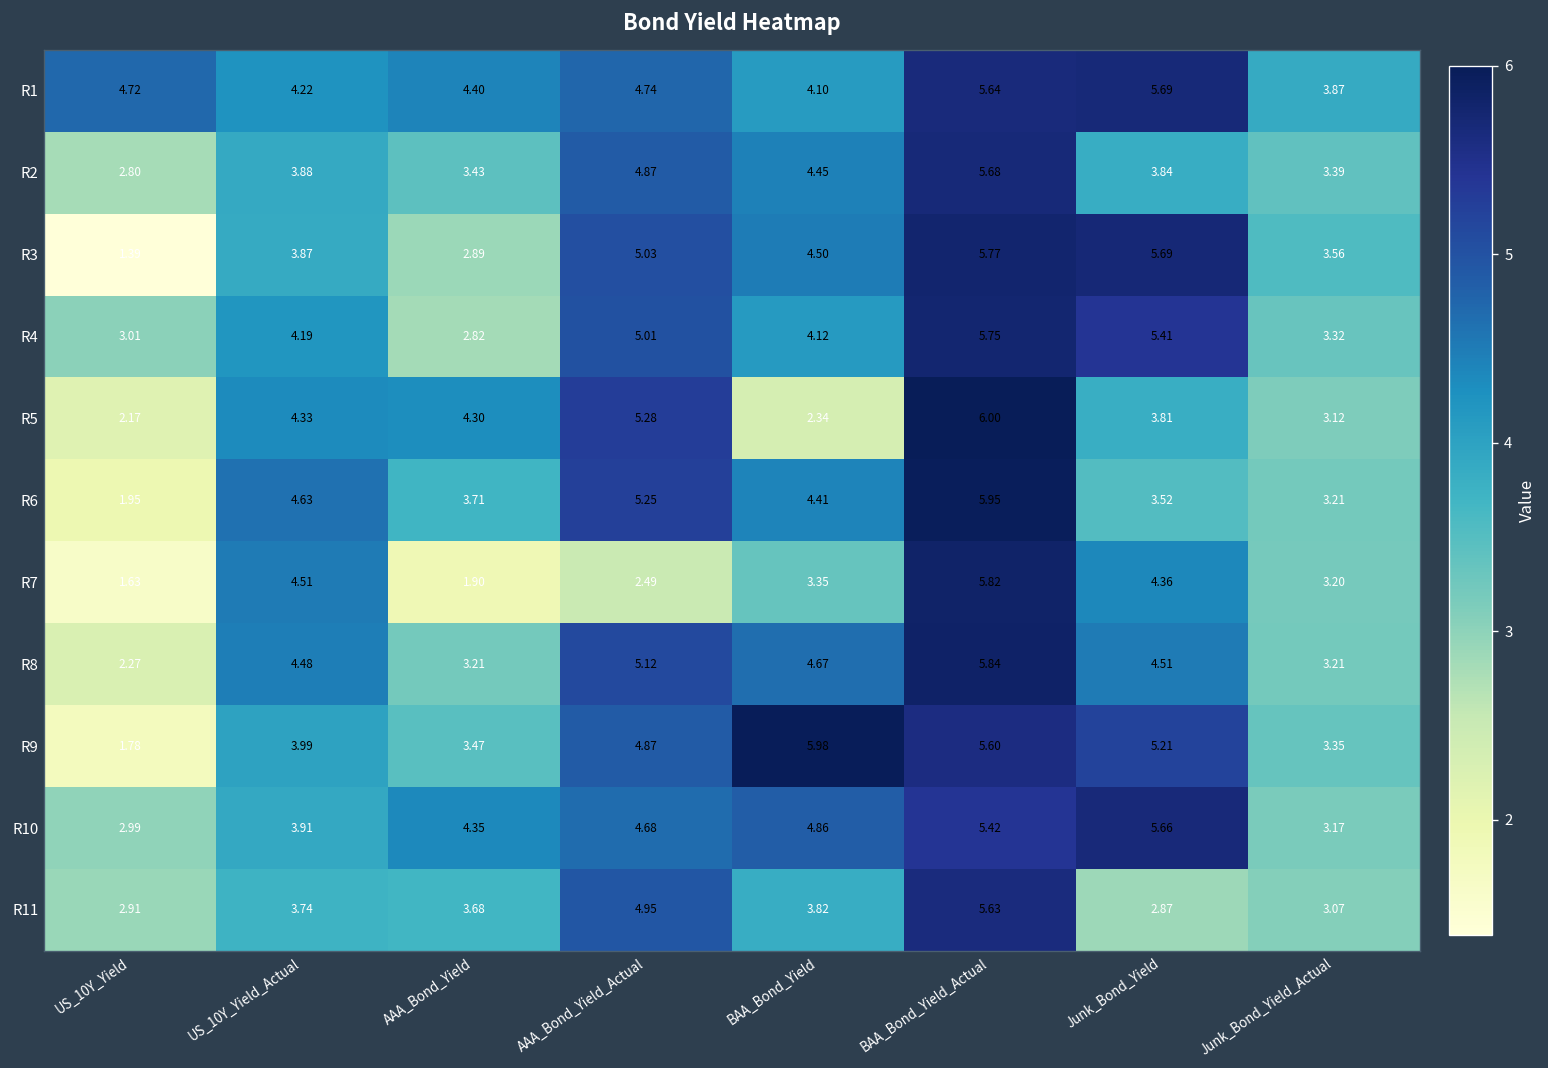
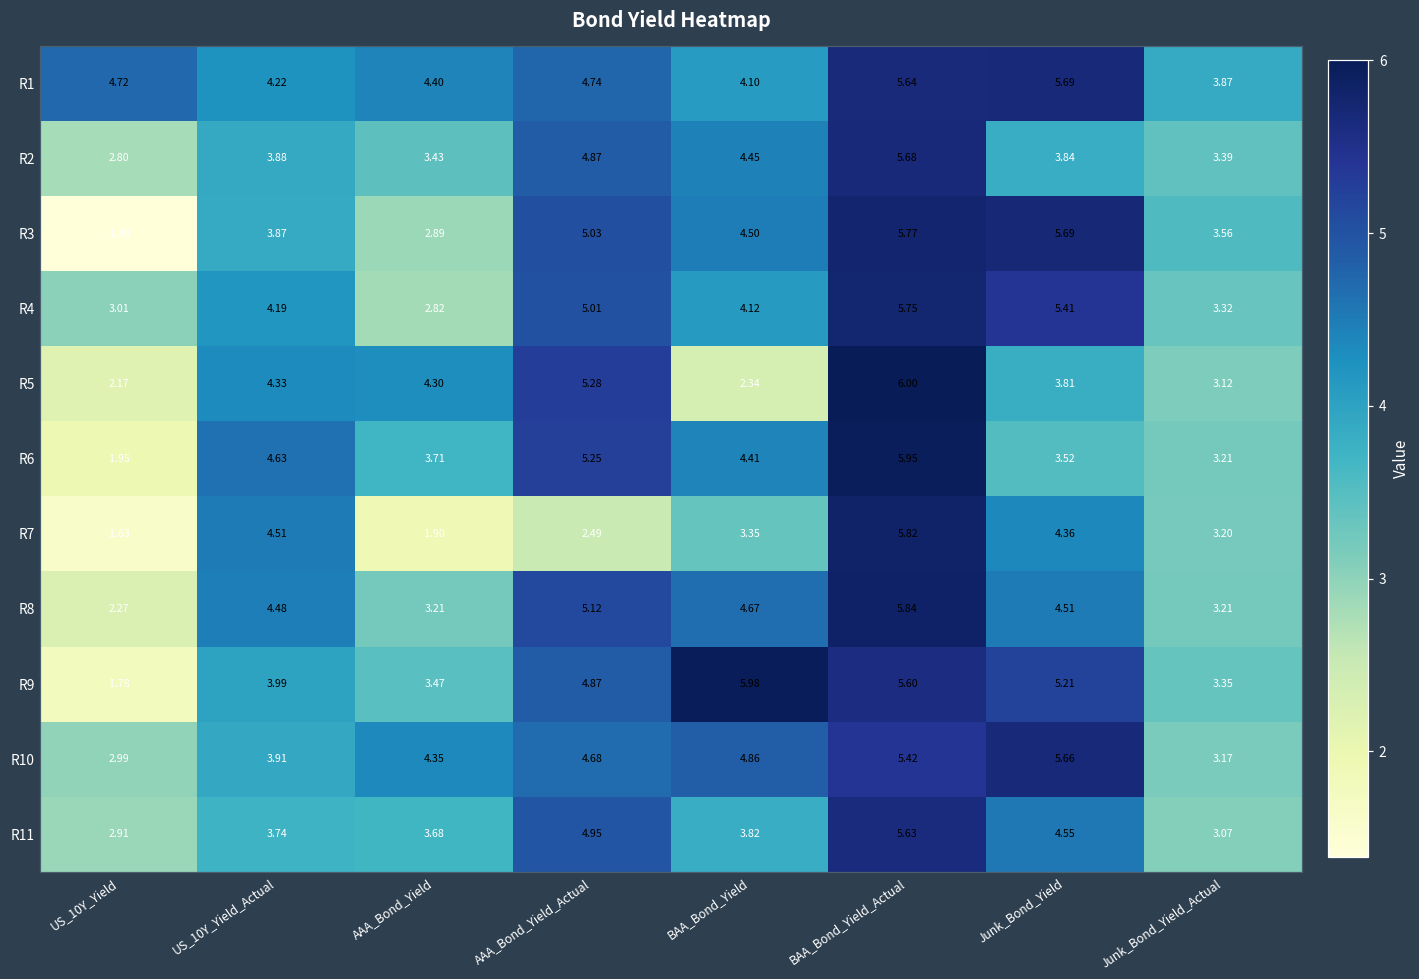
R11, Junk_Bond_Yield: 2.87 -> 4.55
